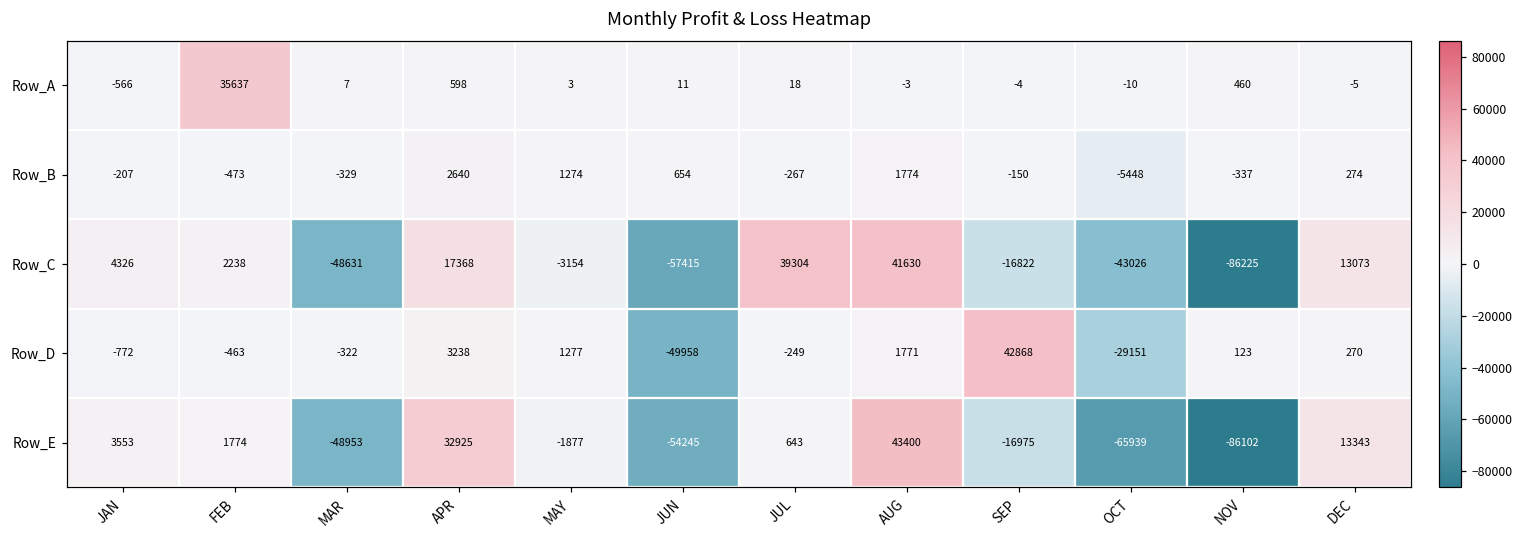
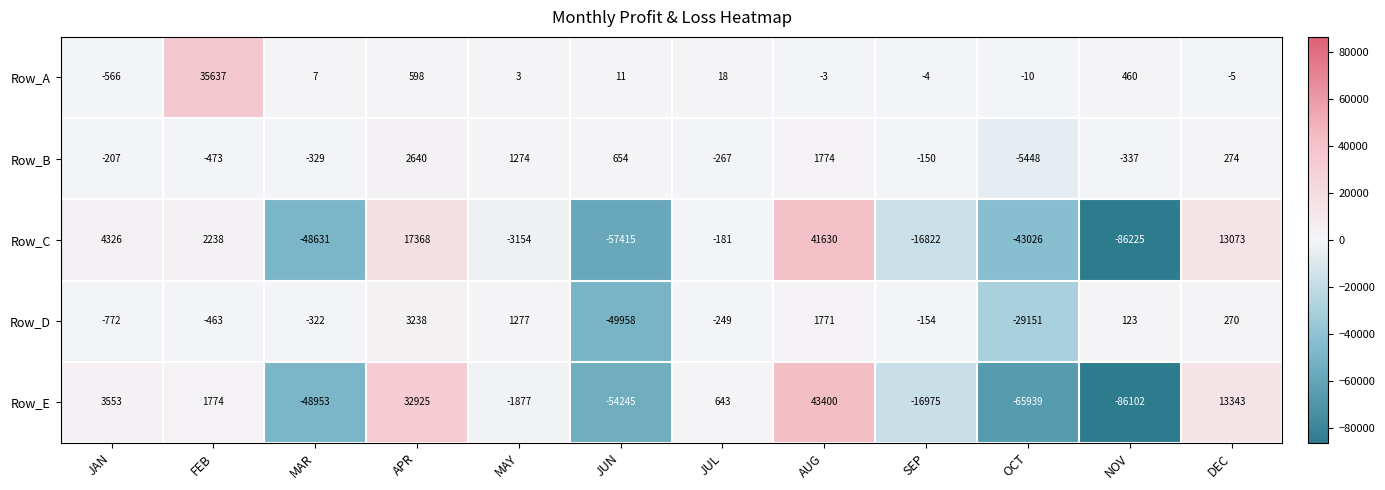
Row_C, JUL: 39304 -> -181
Row_D, SEP: 42868 -> -154
